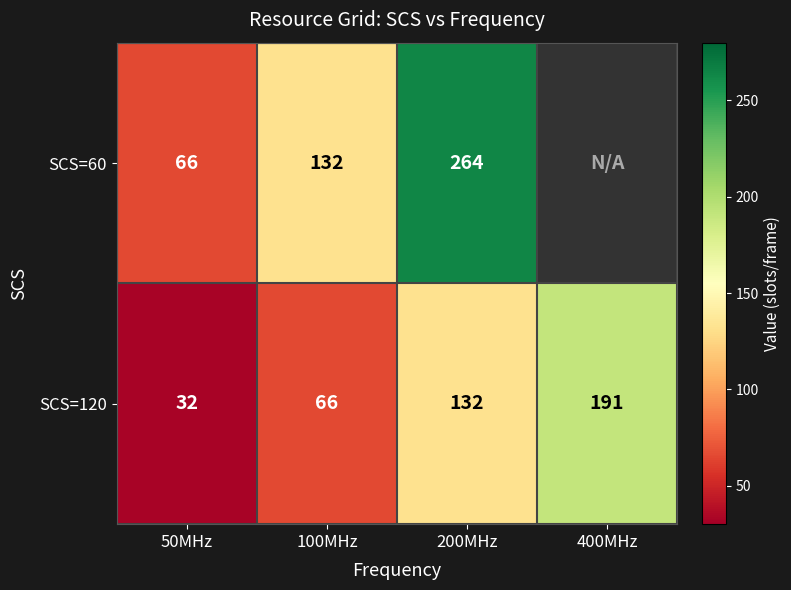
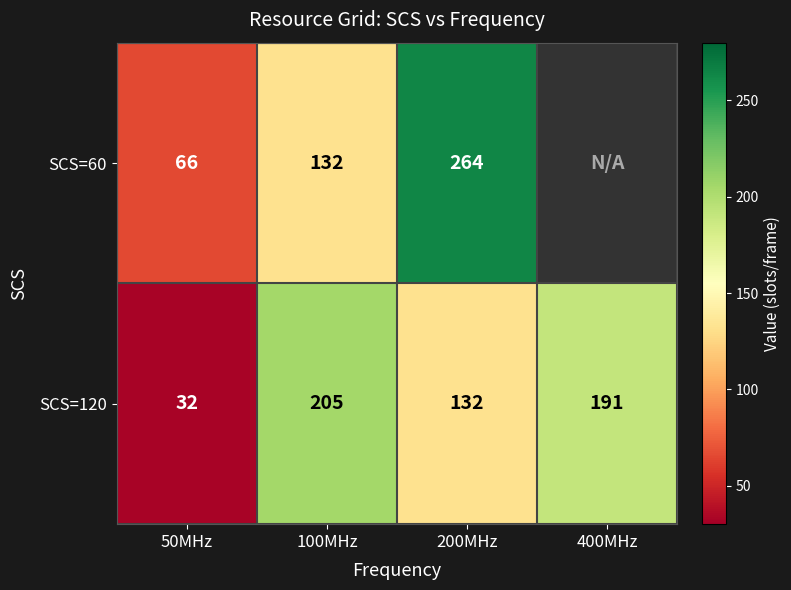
SCS=120, 100MHz: 66 -> 205
